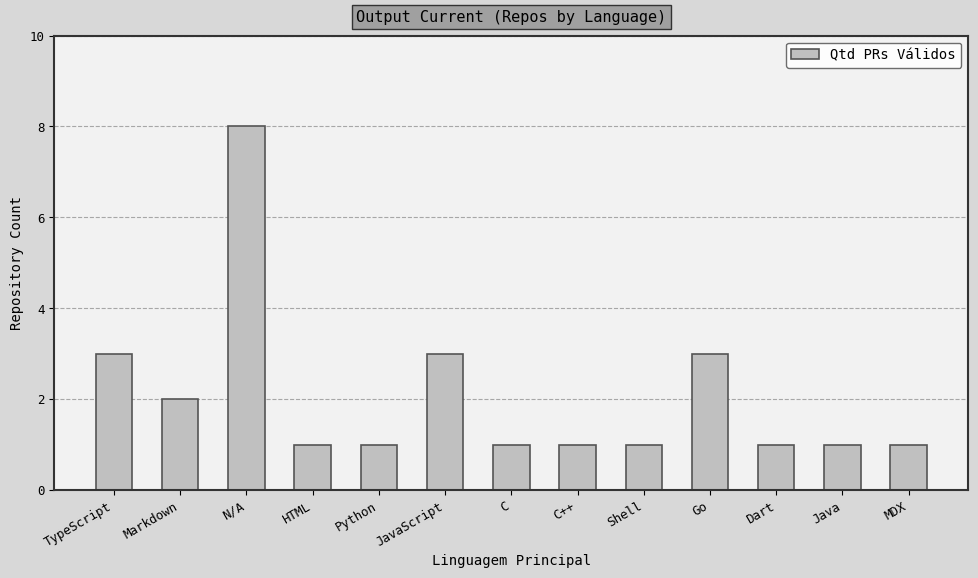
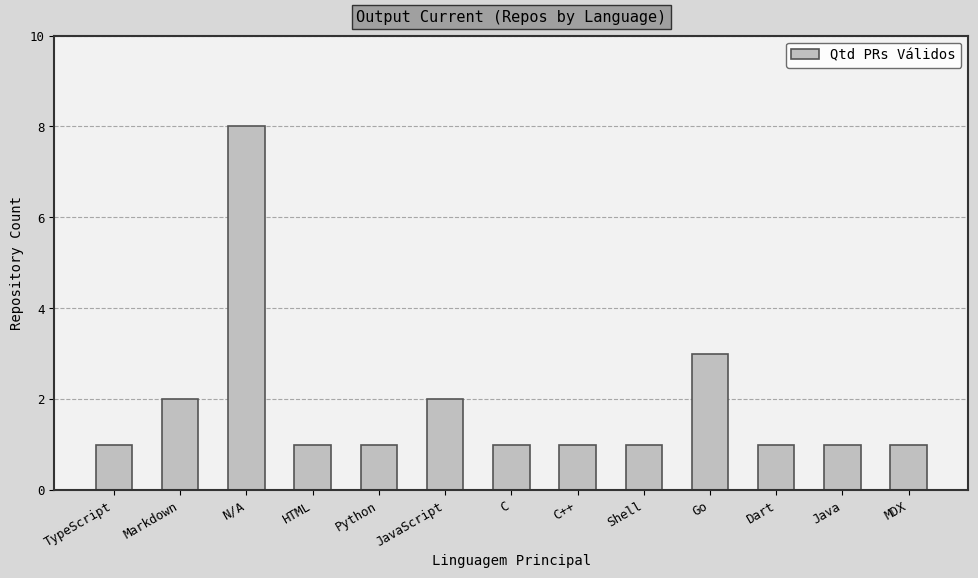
TypeScript: 3 -> 1
JavaScript: 3 -> 2
